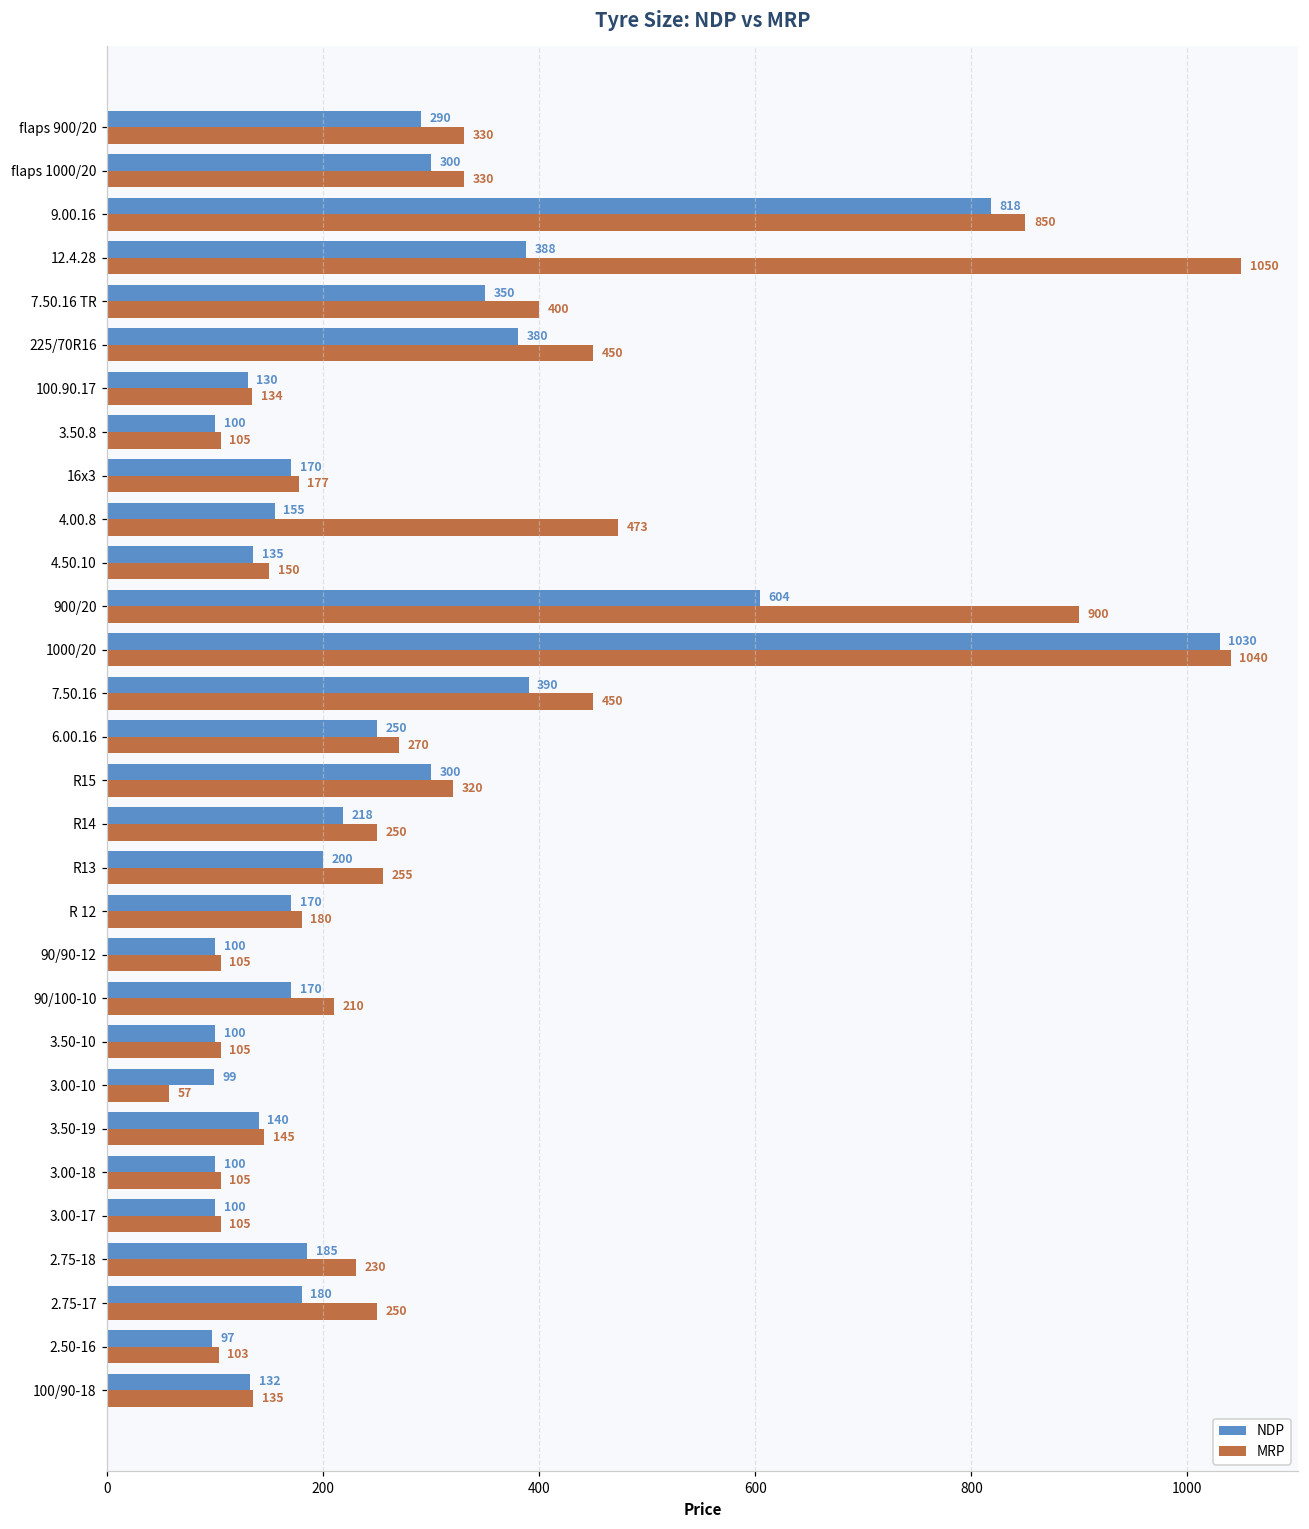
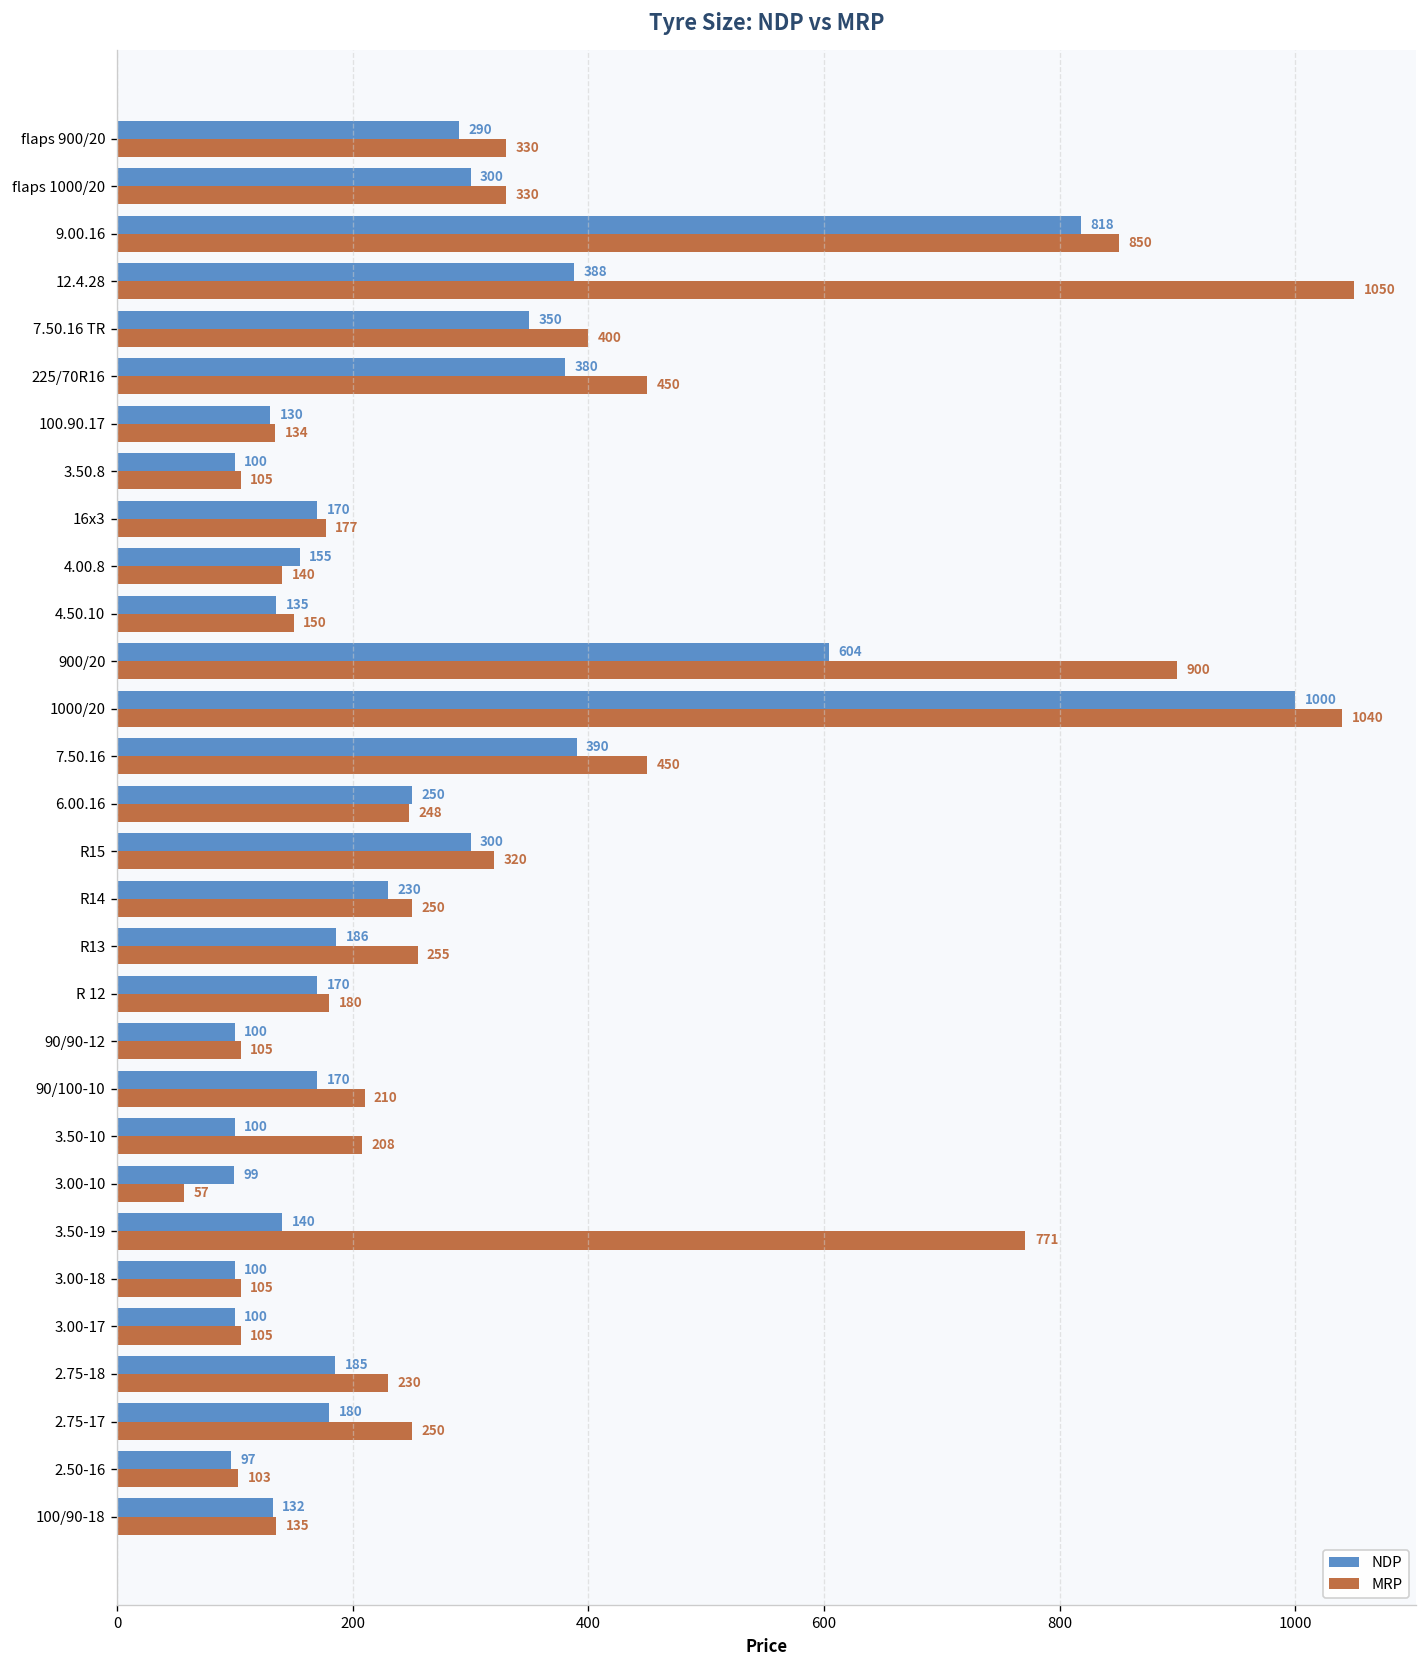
MRP, 4.00.8: 473 -> 140
NDP, 1000/20: 1030 -> 1000
MRP, 6.00.16: 270 -> 248
NDP, R14: 218 -> 230
NDP, R13: 200 -> 186
MRP, 3.50-10: 105 -> 208
MRP, 3.50-19: 145 -> 771
